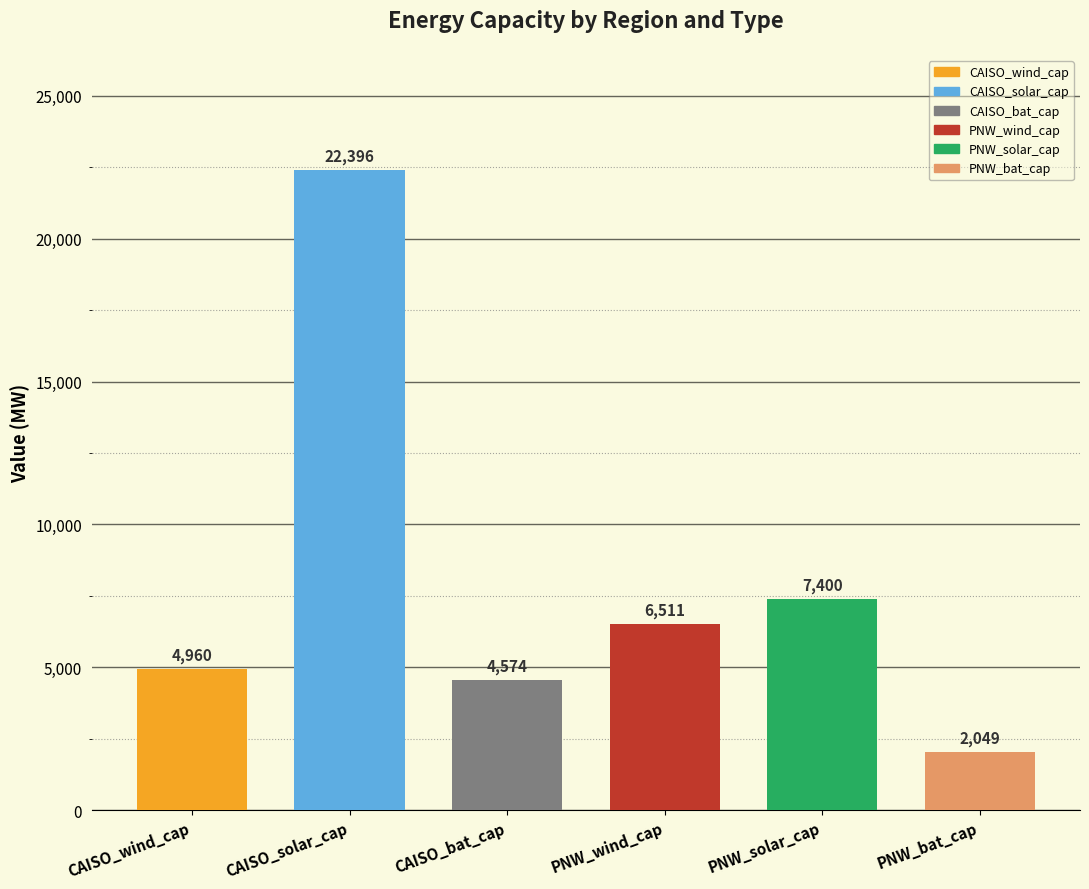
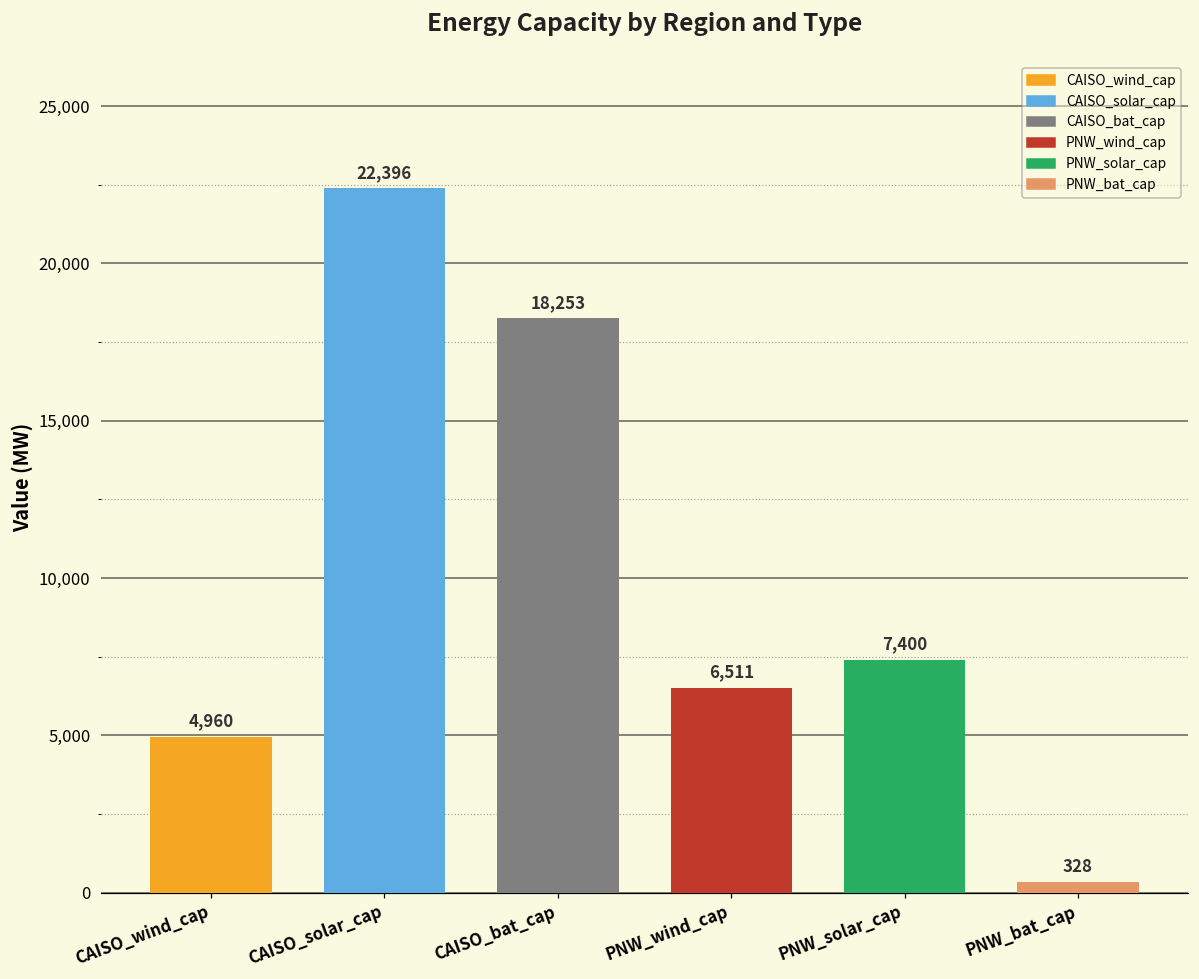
CAISO_bat_cap: 4,574 -> 18,253
PNW_bat_cap: 2,049 -> 328
